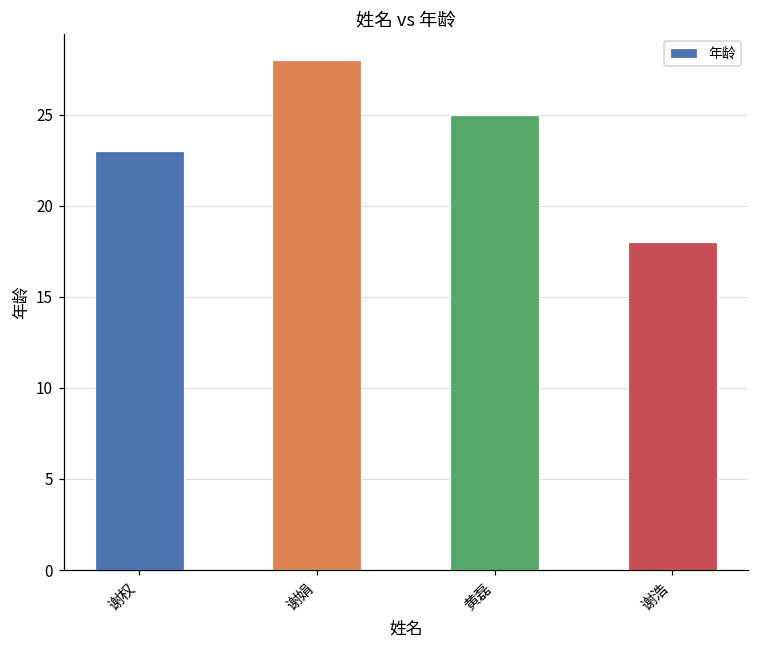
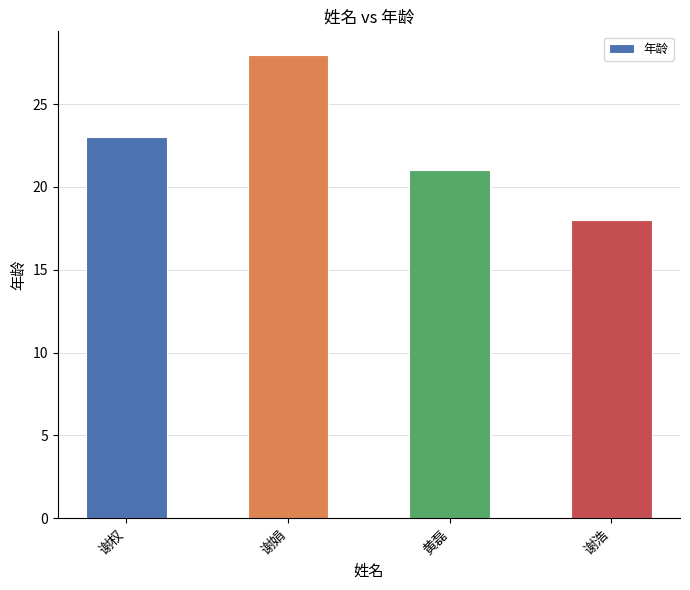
黄磊: 25 -> 21
